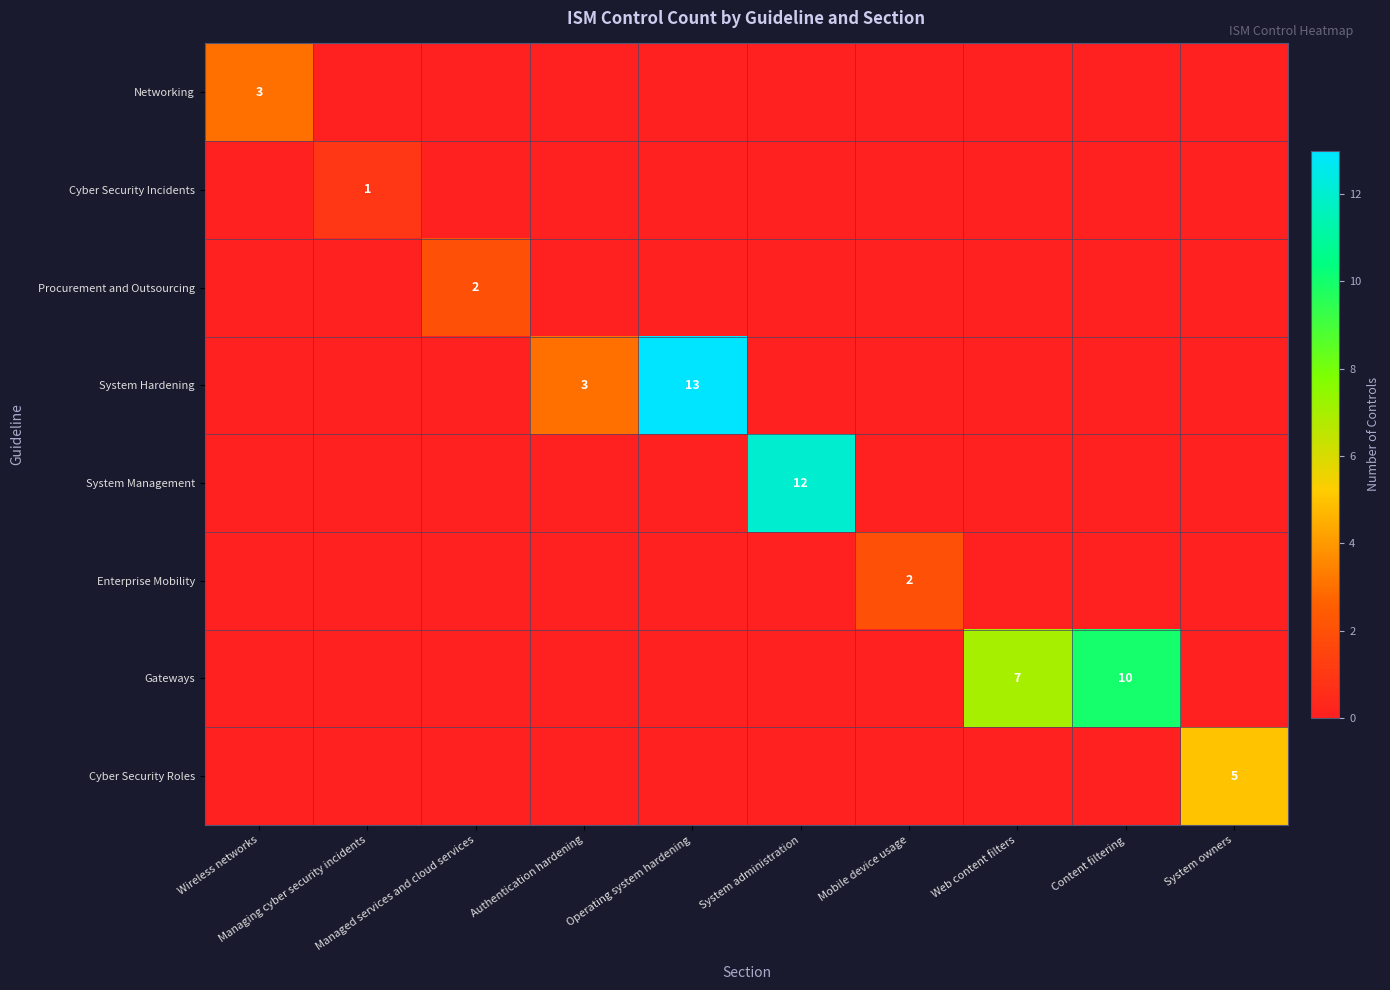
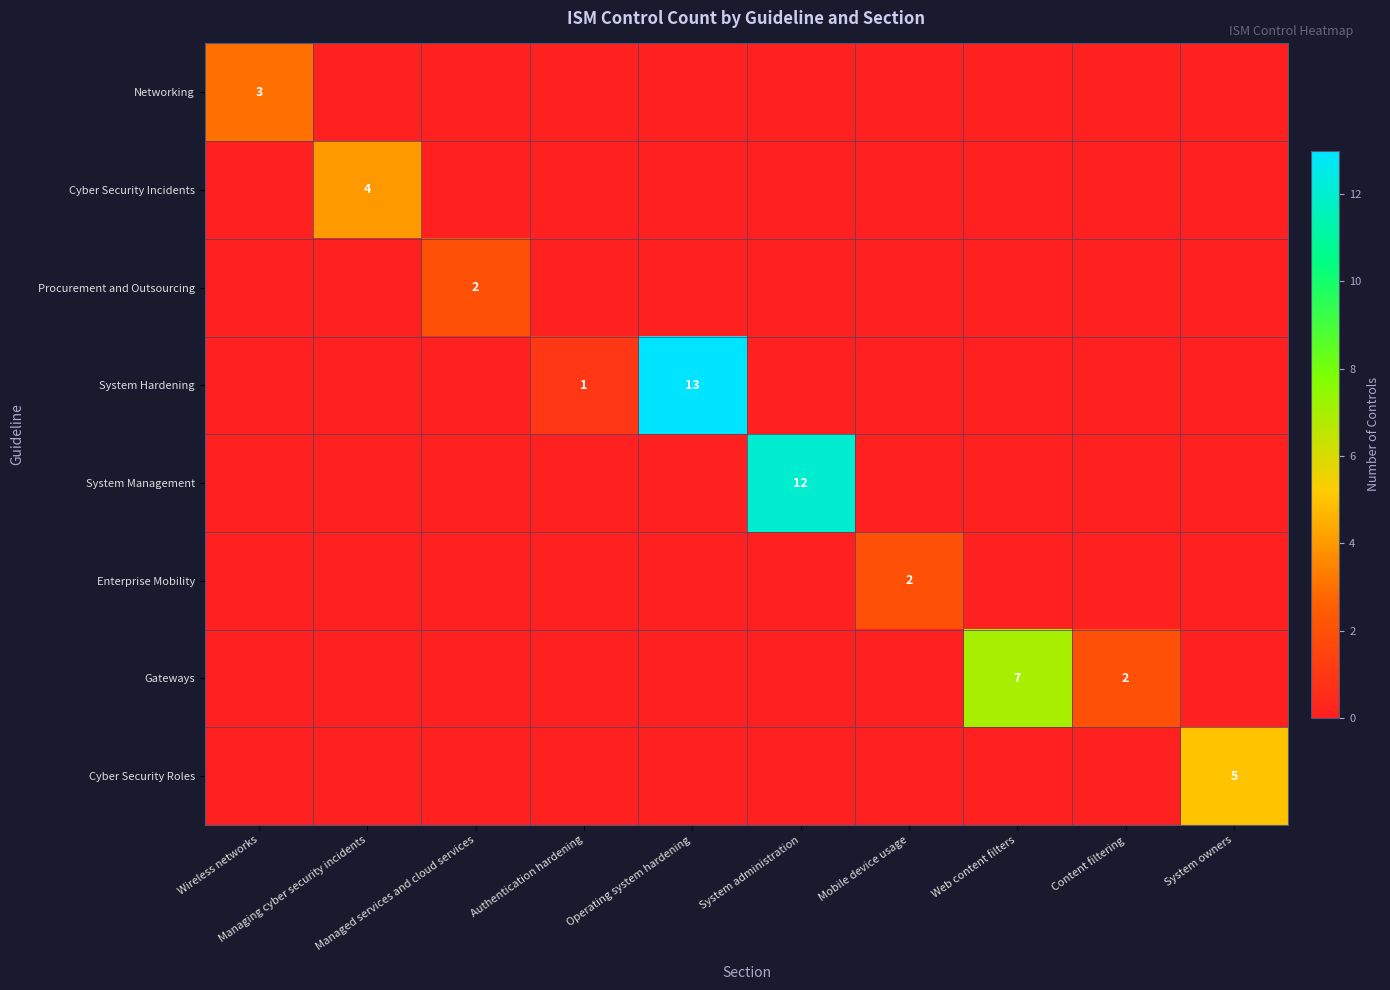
Cyber Security Incidents, Managing cyber security incidents: 1 -> 4
System Hardening, Authentication hardening: 3 -> 1
Gateways, Content filtering: 10 -> 2
